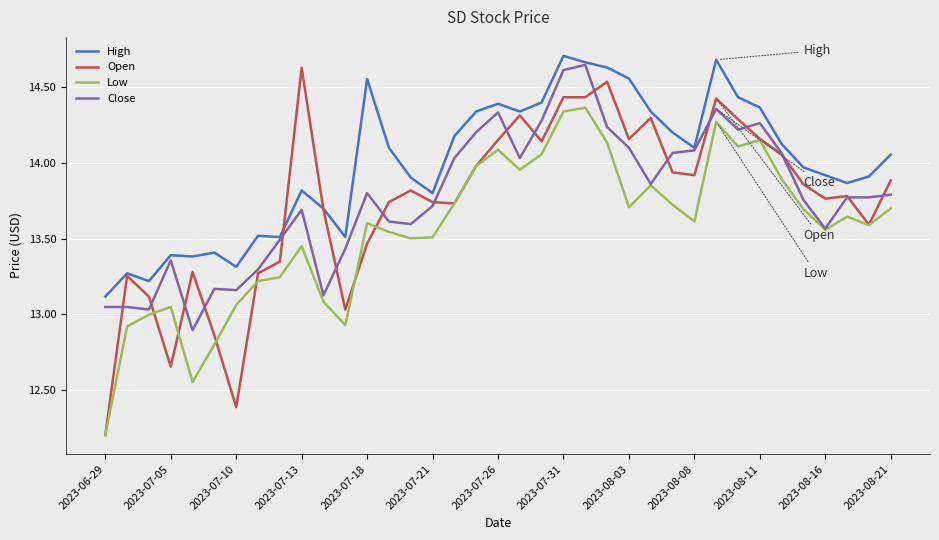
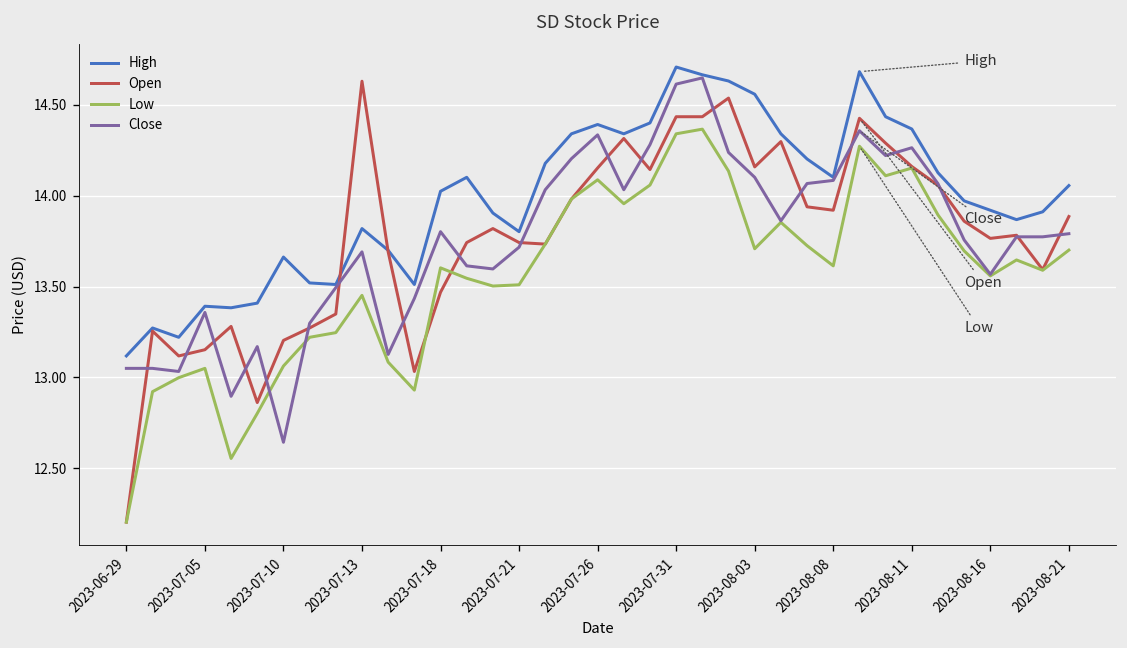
Open, 2023-07-05: 12.65 -> 13.15
High, 2023-07-10: 13.31 -> 13.66
Open, 2023-07-10: 12.39 -> 13.20
Close, 2023-07-10: 13.16 -> 12.64
High, 2023-07-18: 14.56 -> 14.02
